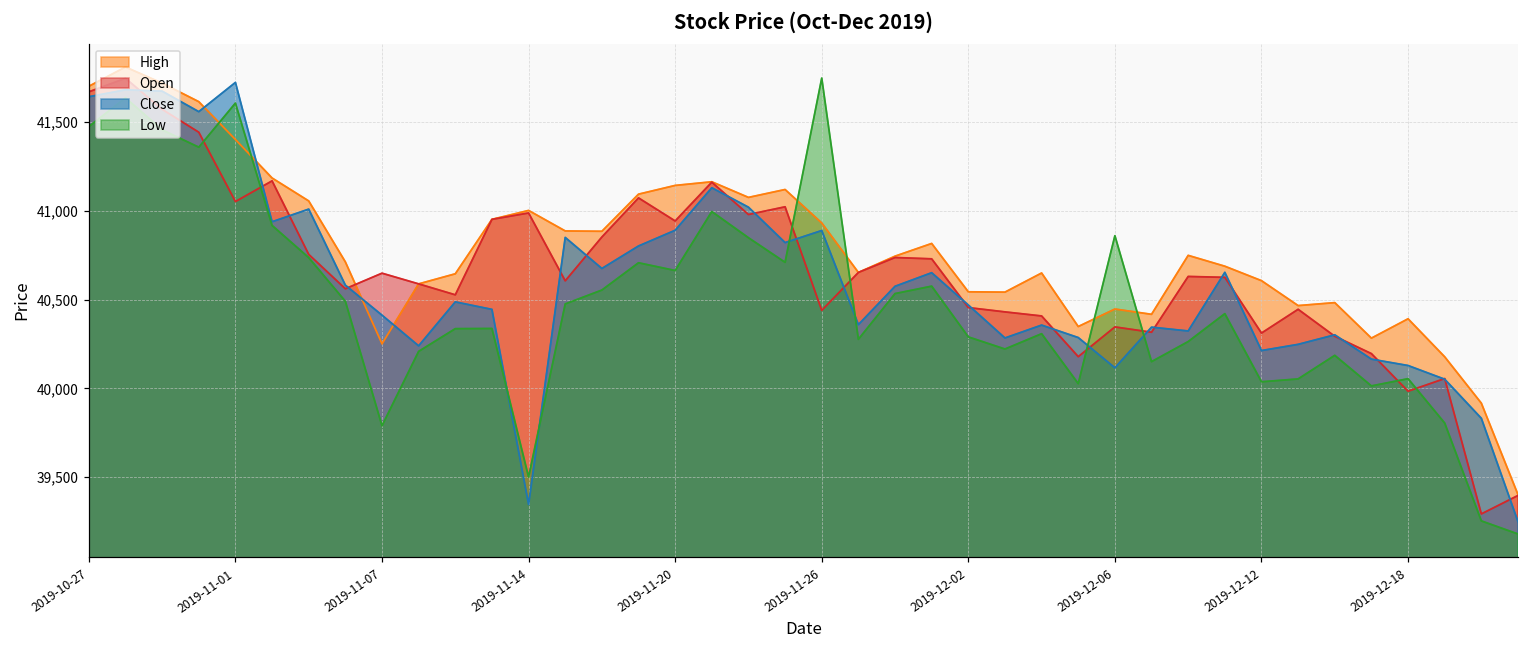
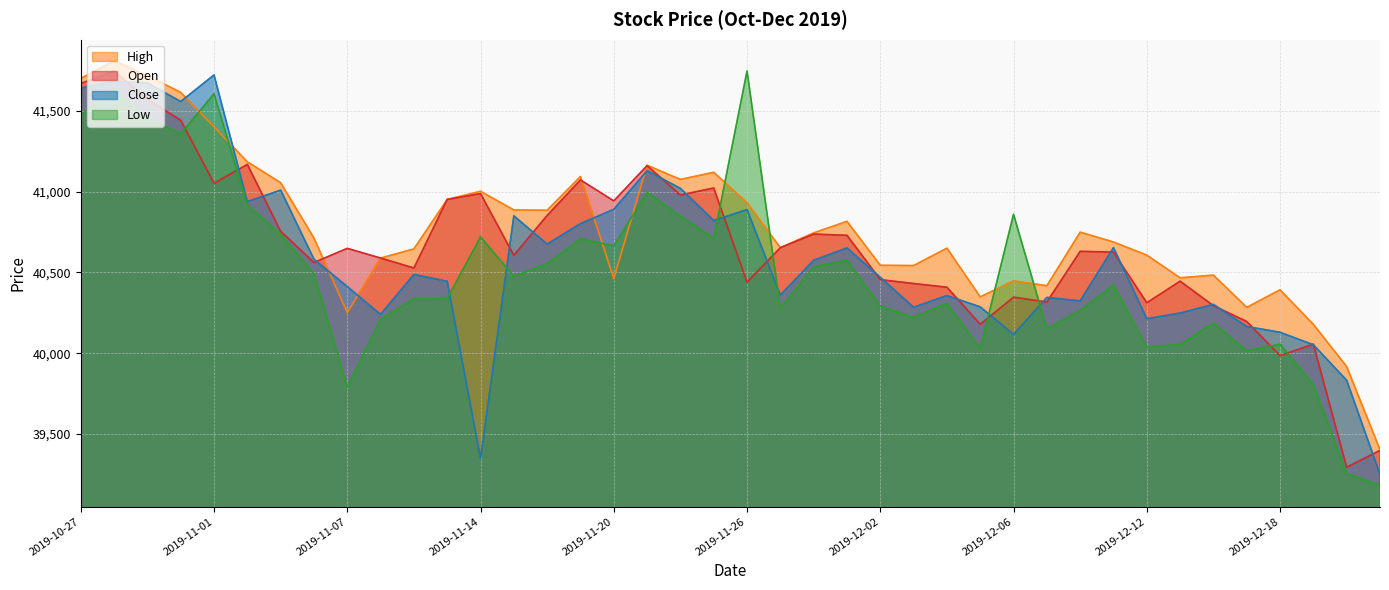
Low, 2019-11-14: 39,500 -> 40,720
High, 2019-11-20: 41,140 -> 40,460
